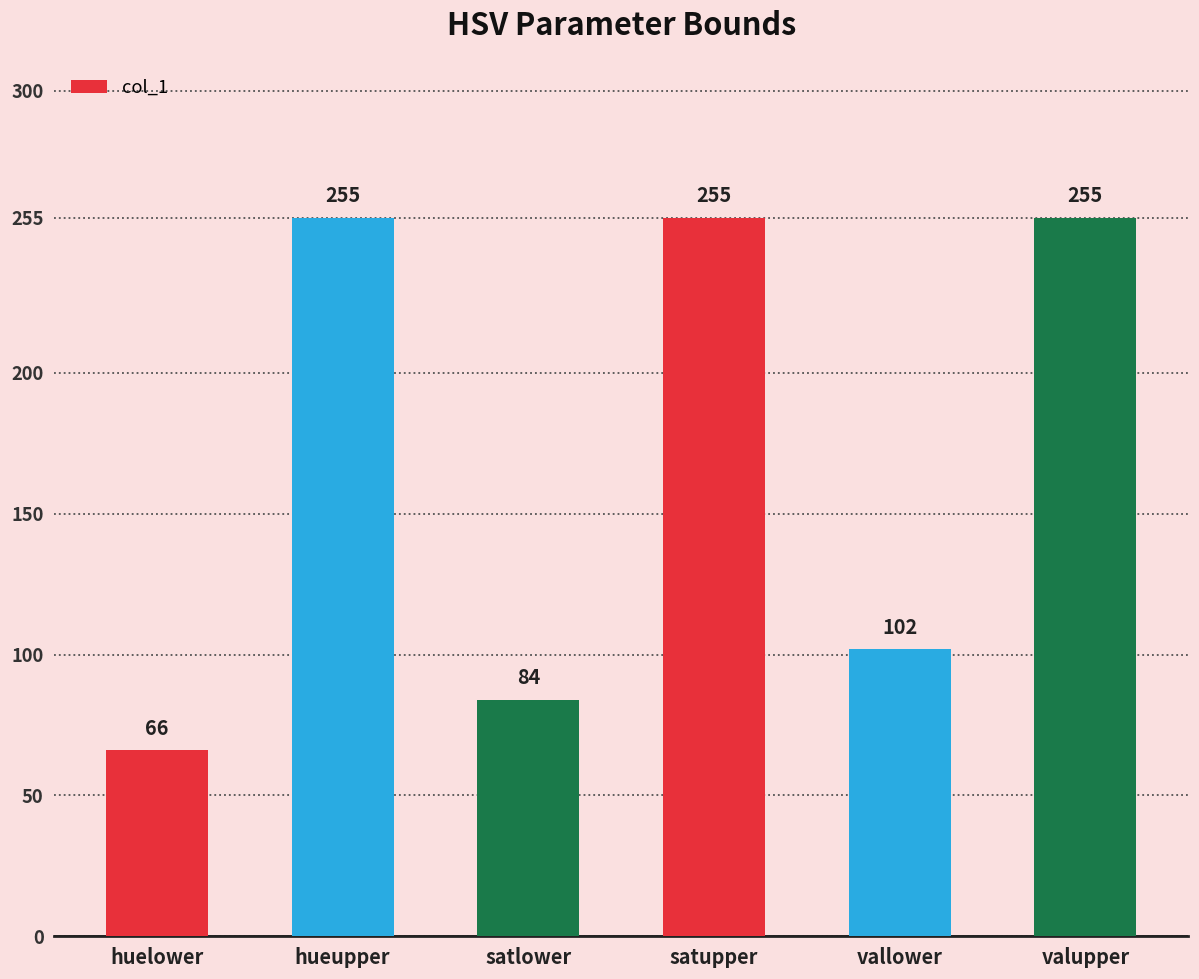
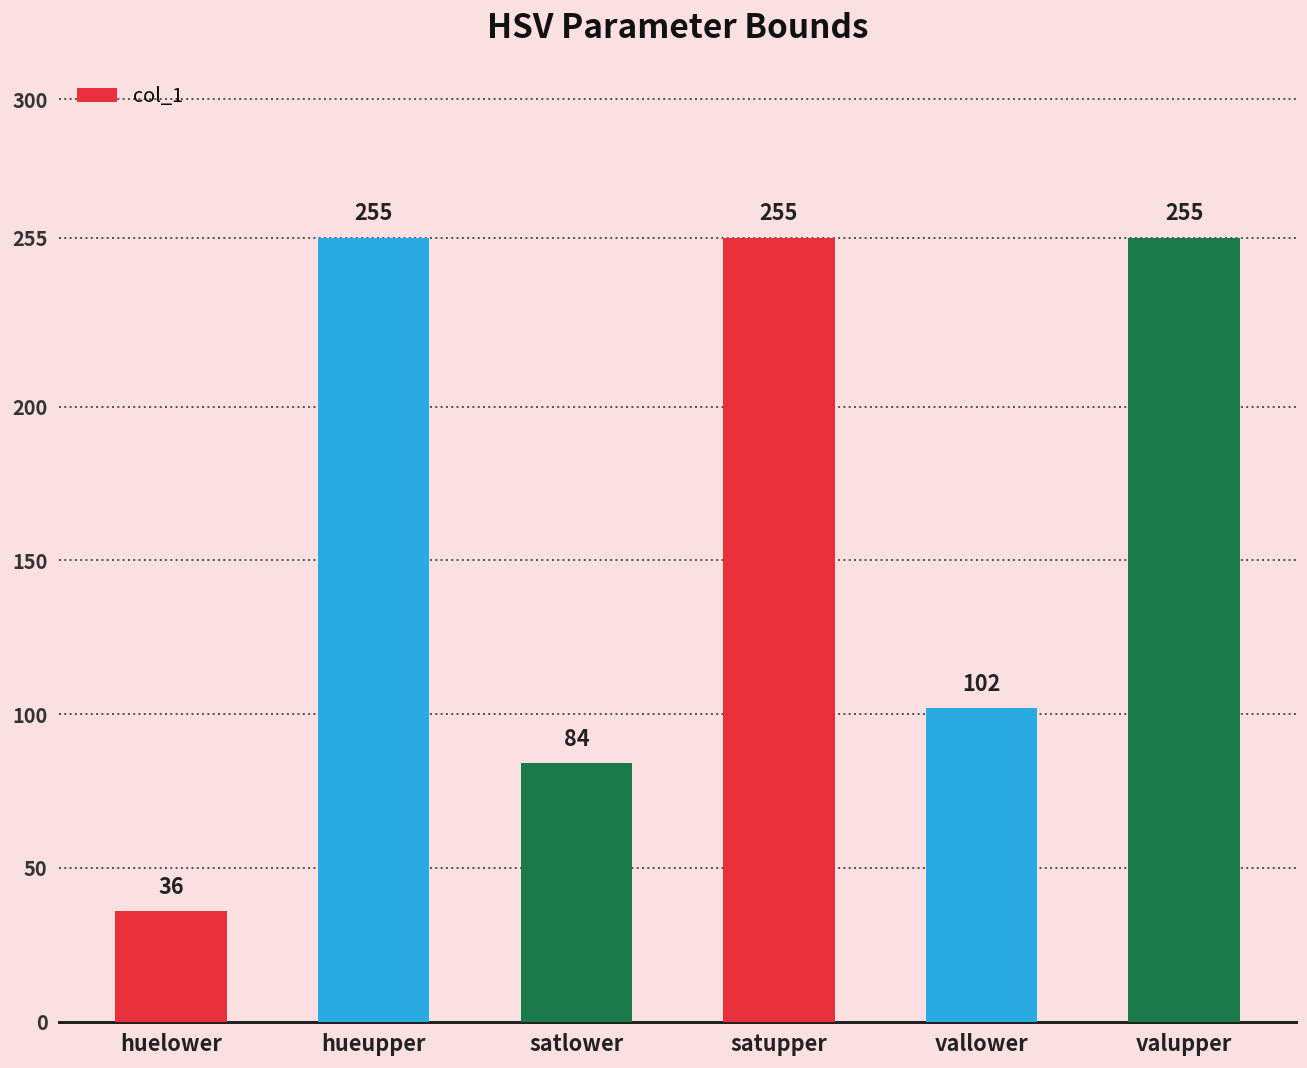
huelower: 66 -> 36
